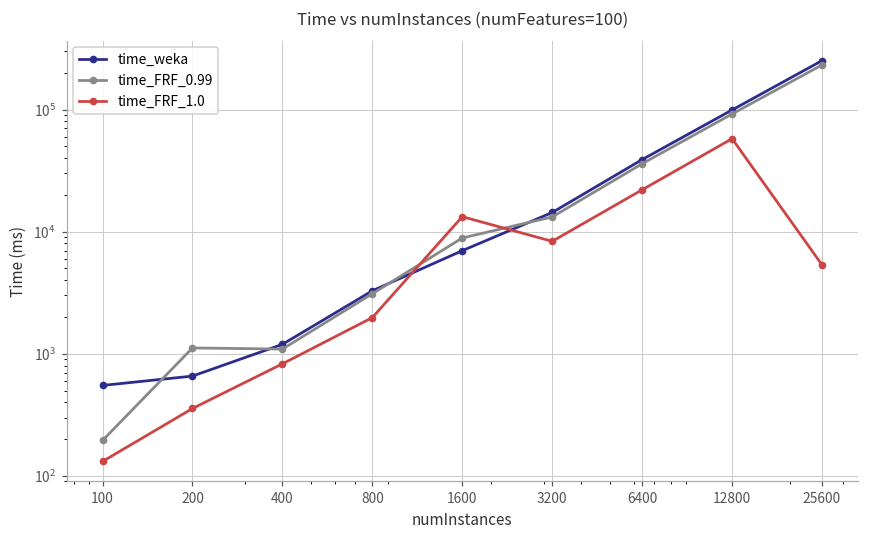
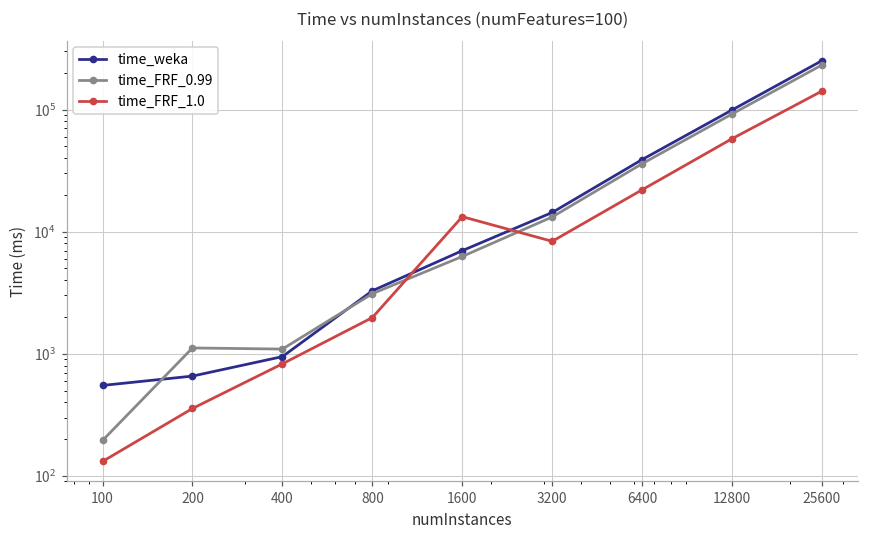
time_weka, 400: 1200 -> 900
time_FRF_0.99, 1600: 9000 -> 6000
time_FRF_1.0, 25600: 5000 -> 140000
